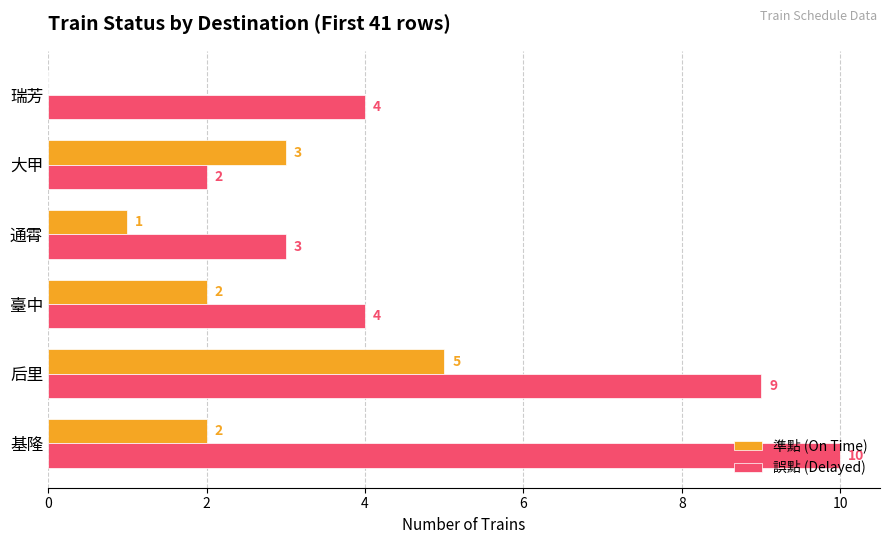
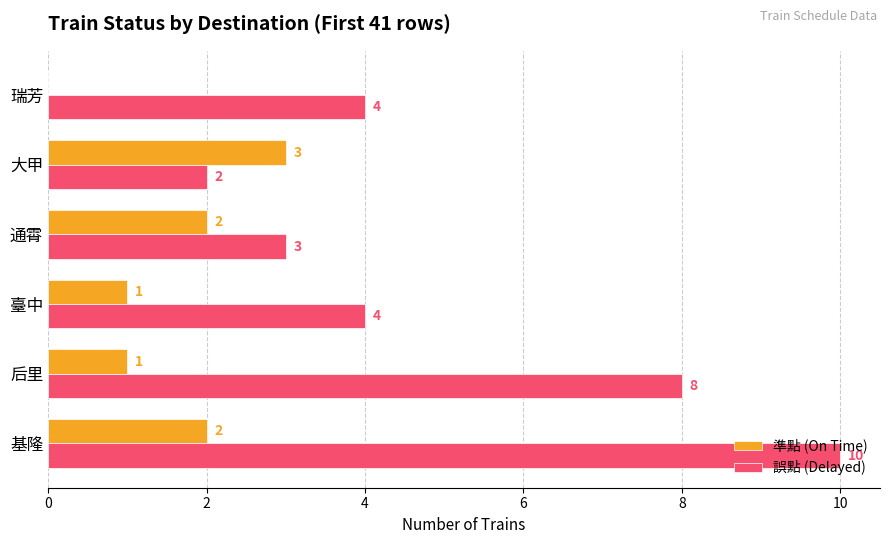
準點 (On Time), 通霄: 1 -> 2
準點 (On Time), 臺中: 2 -> 1
準點 (On Time), 后里: 5 -> 1
誤點 (Delayed), 后里: 9 -> 8
